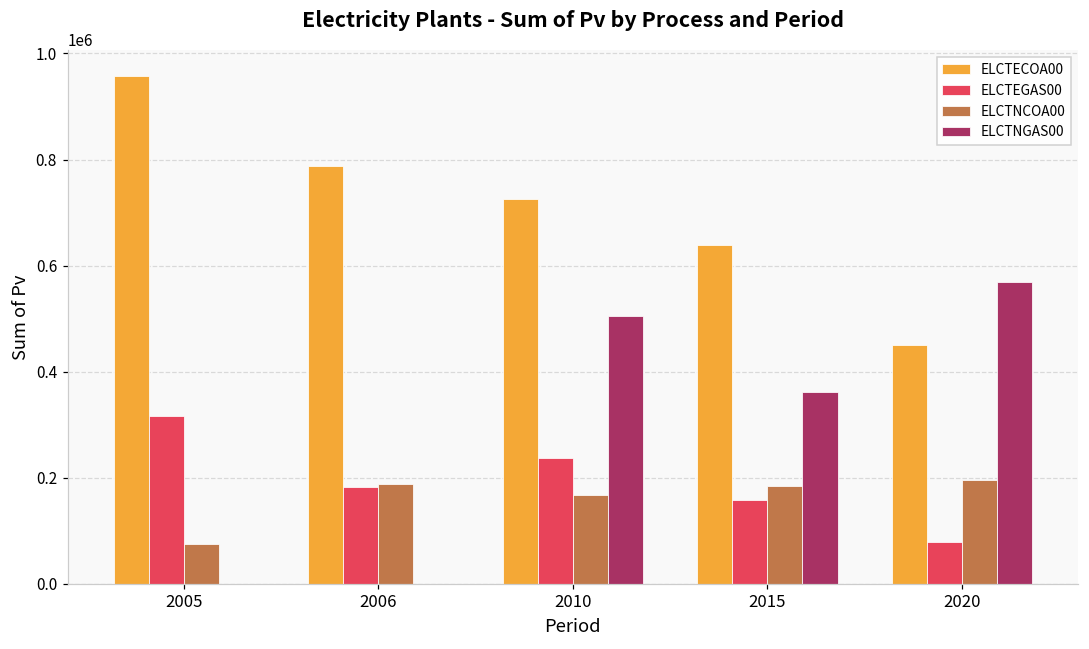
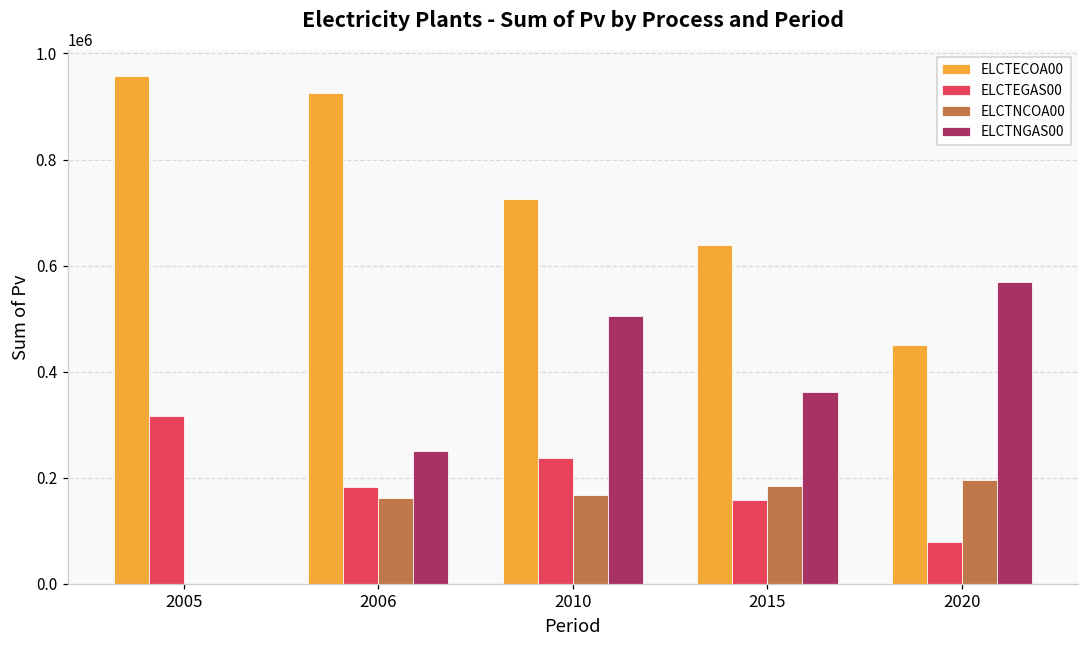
ELCTNCOA00, 2005: 70000 -> 0
ELCTECOA00, 2006: 790000 -> 930000
ELCTNCOA00, 2006: 190000 -> 160000
ELCTNGAS00, 2006: 0 -> 250000
